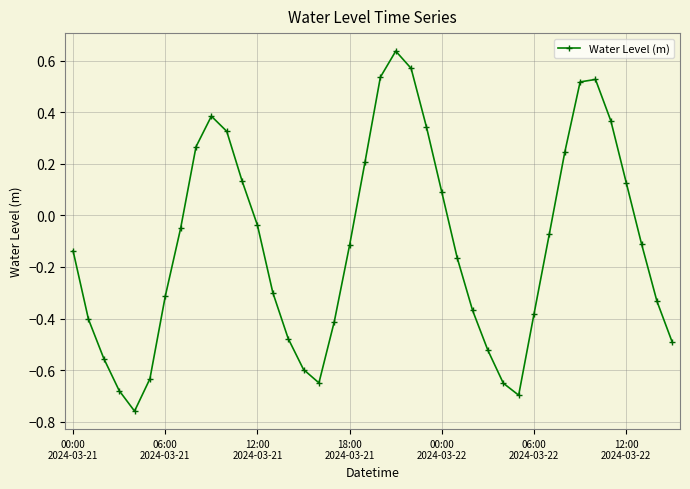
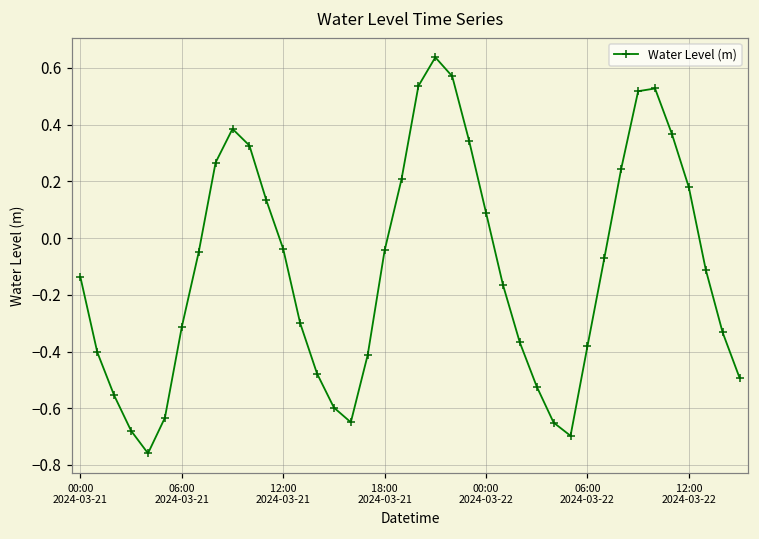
18:00 2024-03-21: -0.11 -> -0.04
12:00 2024-03-22: 0.13 -> 0.18
